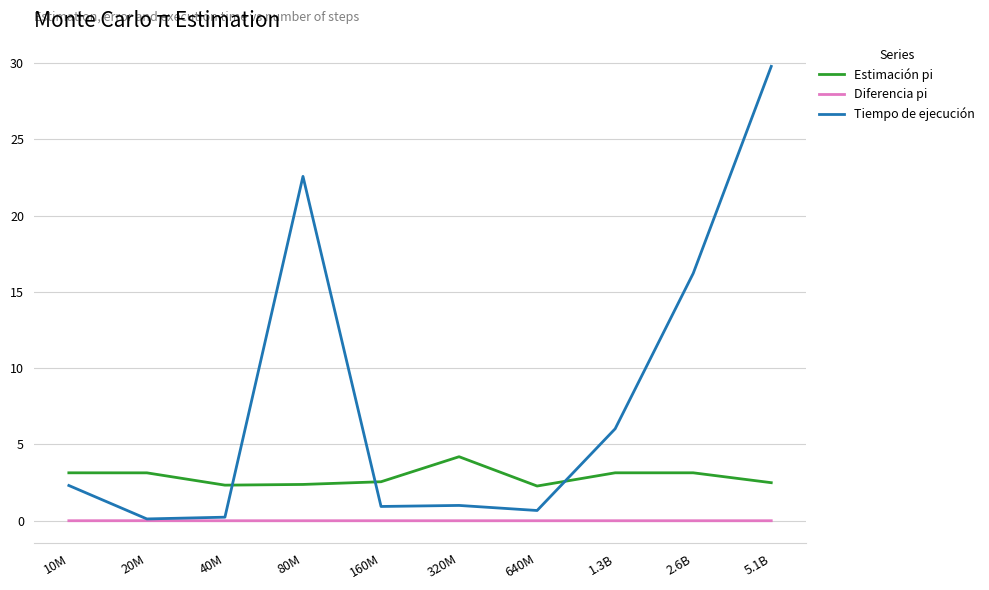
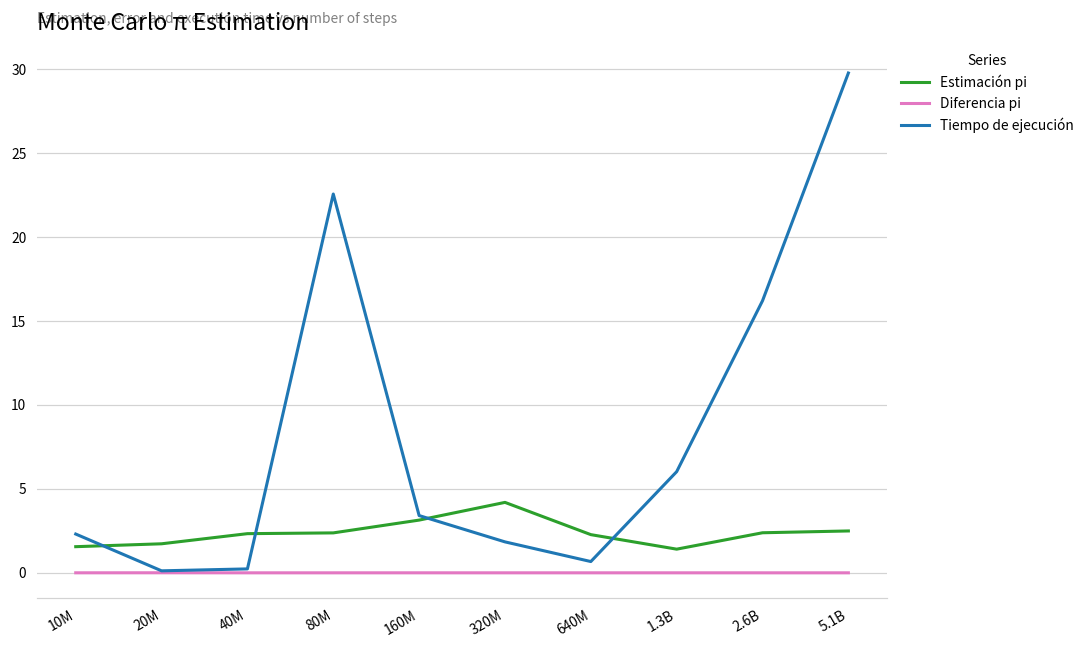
Estimación pi, 10M: 3.1 -> 1.6
Estimación pi, 20M: 3.1 -> 1.7
Estimación pi, 160M: 2.6 -> 3.1
Tiempo de ejecución, 160M: 0.9 -> 3.4
Tiempo de ejecución, 320M: 1.0 -> 1.8
Estimación pi, 1.3B: 3.1 -> 1.4
Estimación pi, 2.6B: 3.1 -> 2.4
